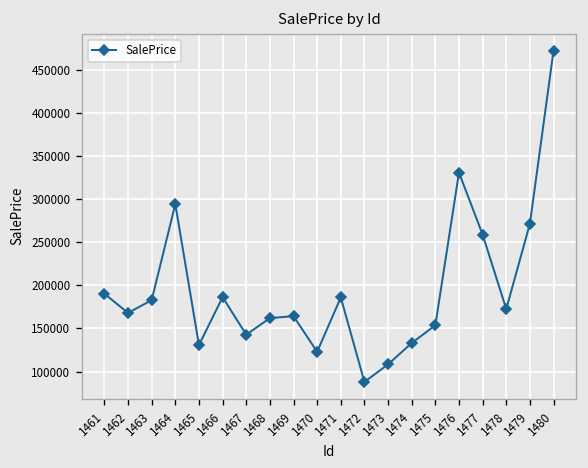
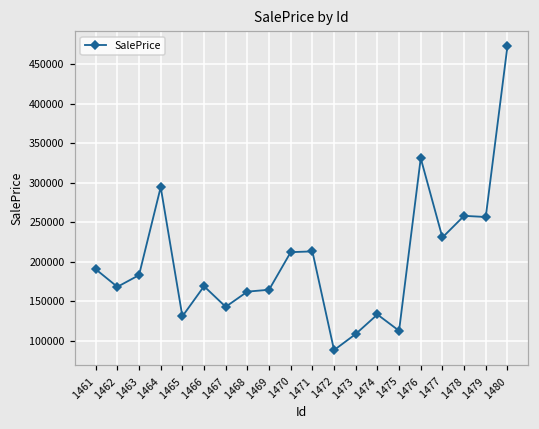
1466: 190000 -> 170000
1470: 120000 -> 210000
1471: 190000 -> 210000
1475: 150000 -> 110000
1477: 260000 -> 230000
1478: 170000 -> 260000
1479: 270000 -> 260000
